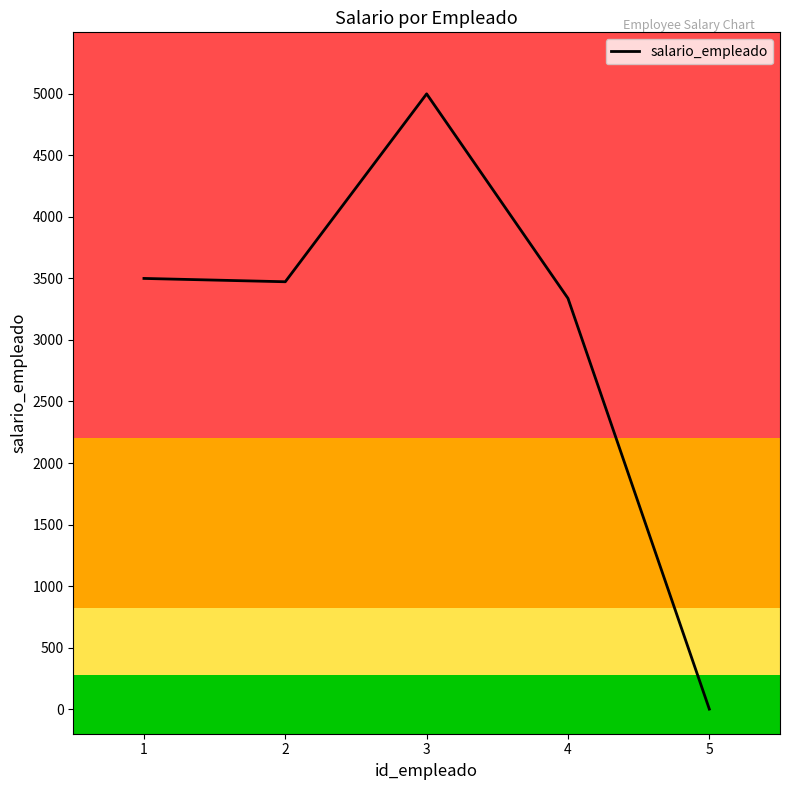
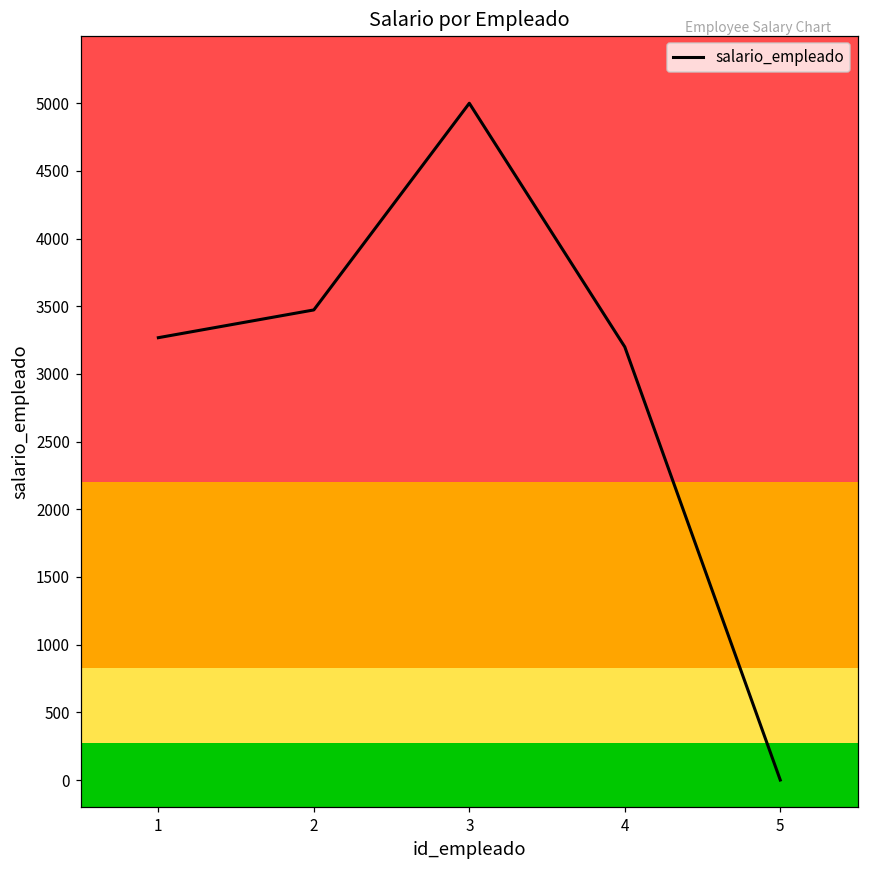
1: 3500 -> 3270
4: 3340 -> 3200
